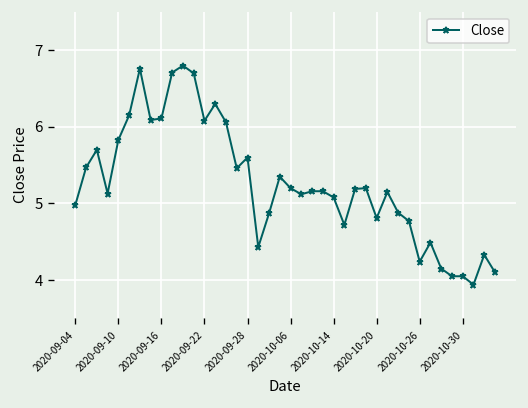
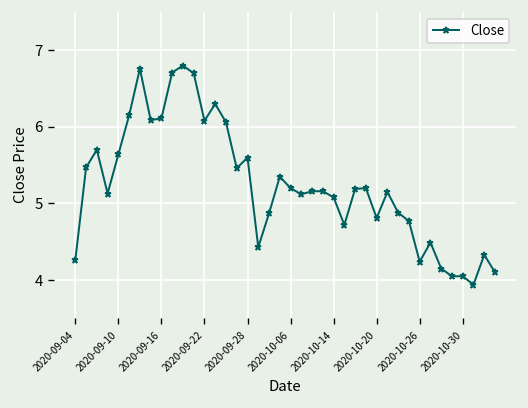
2020-09-04: 5.0 -> 4.3
2020-09-10: 5.8 -> 5.6
